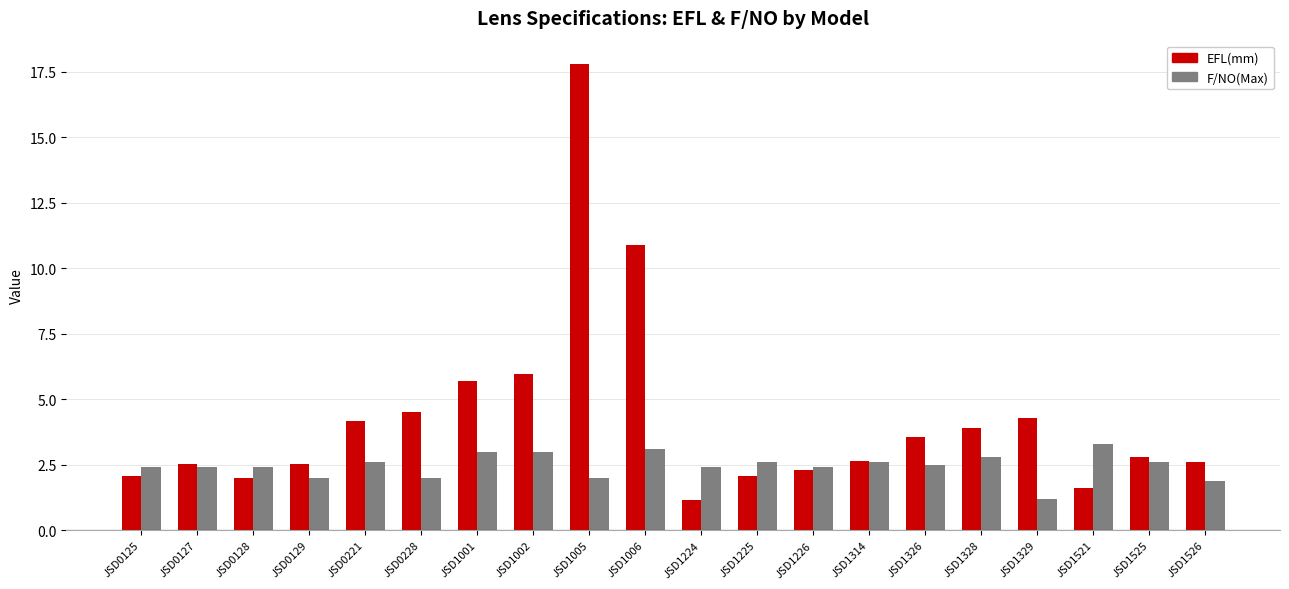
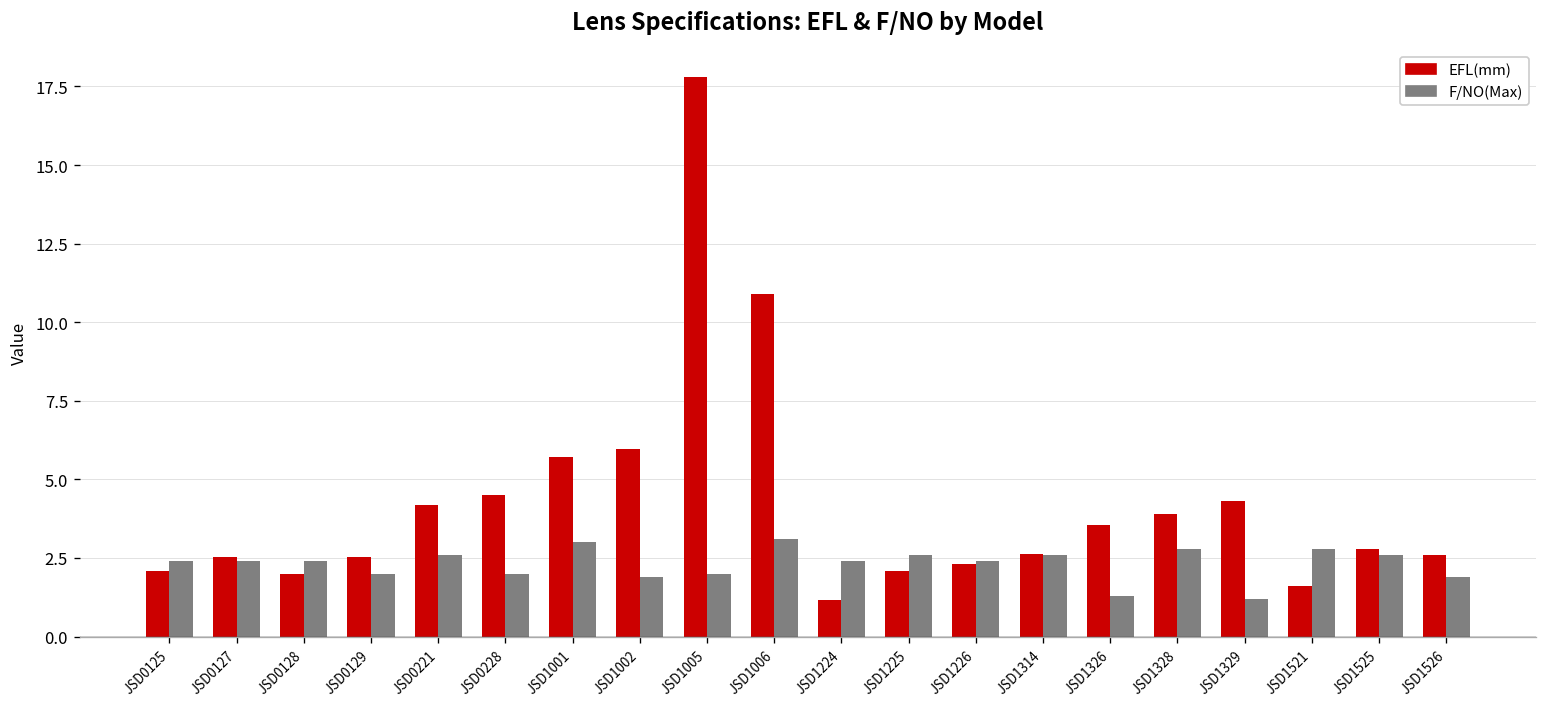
F/NO(Max), JSD1002: 3.0 -> 1.9
F/NO(Max), JSD1326: 2.5 -> 1.3
F/NO(Max), JSD1521: 3.3 -> 2.8
